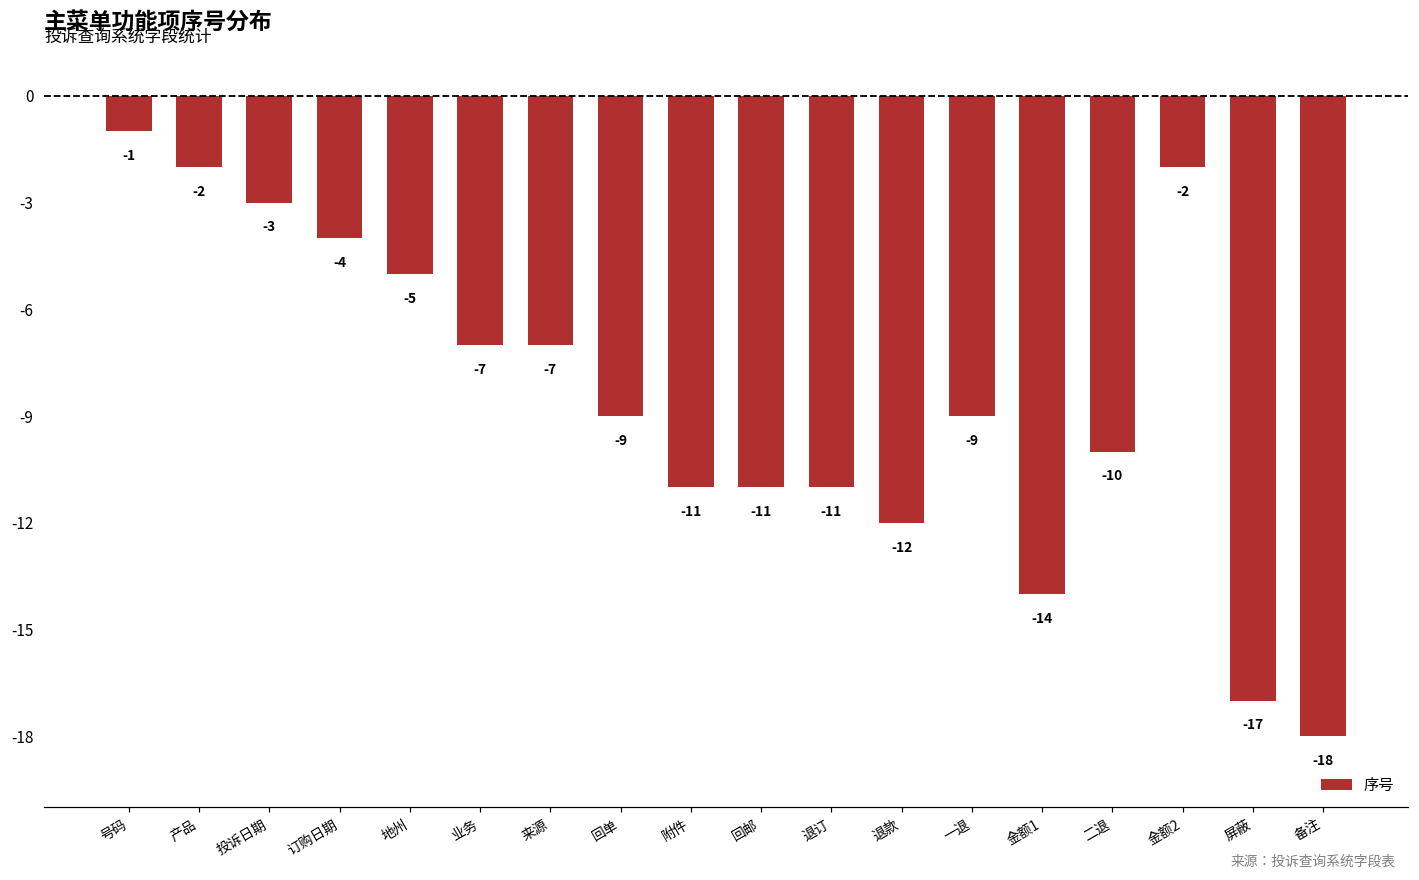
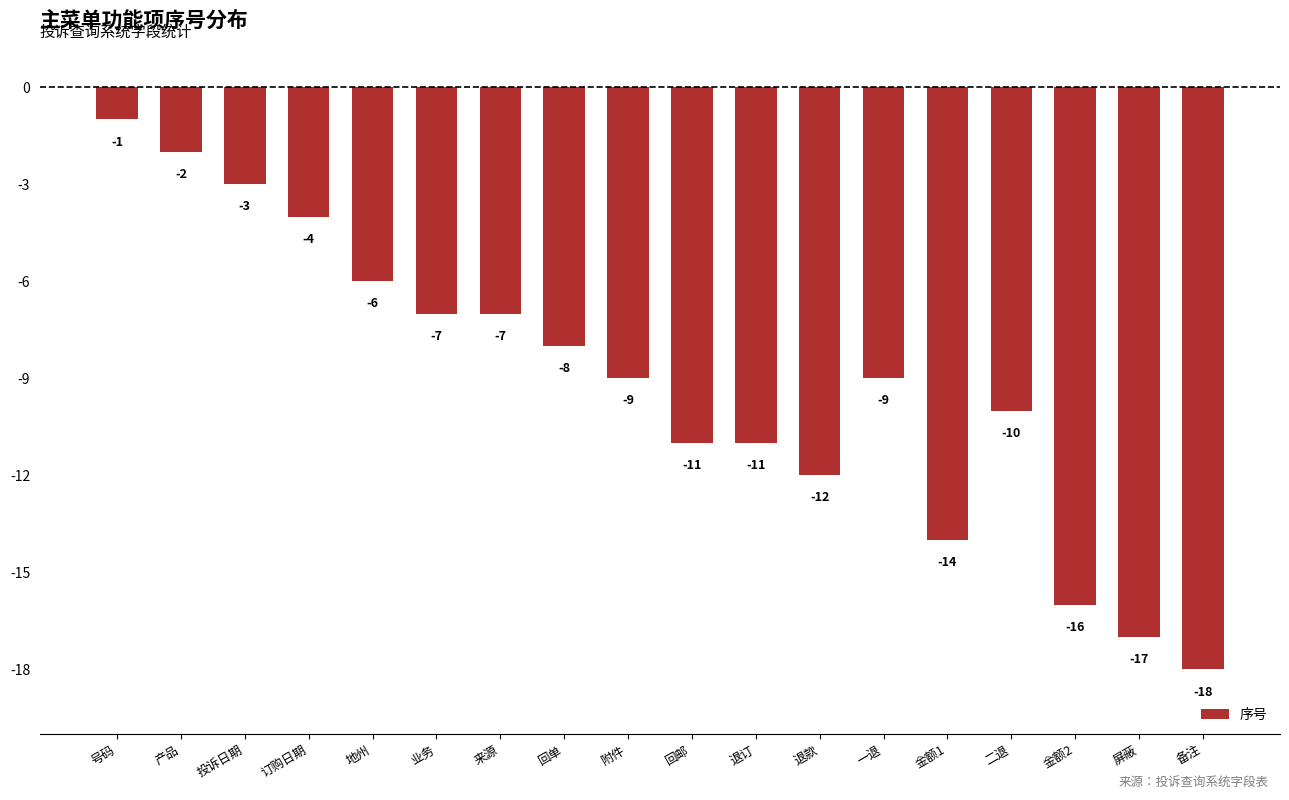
地州: -5 -> -6
回单: -9 -> -8
附件: -11 -> -9
金额2: -2 -> -16
